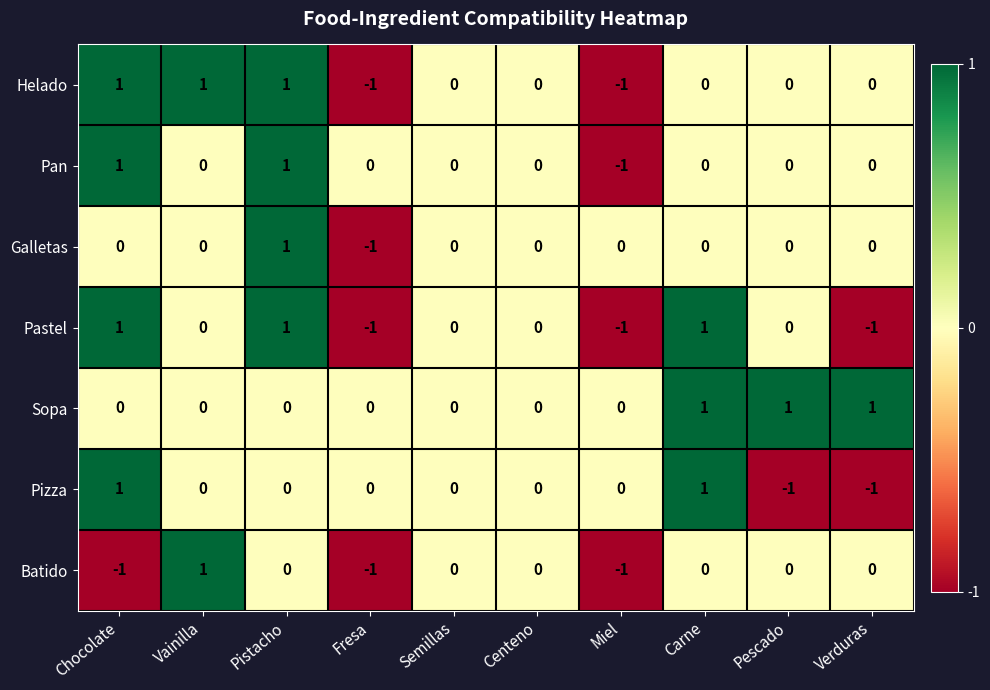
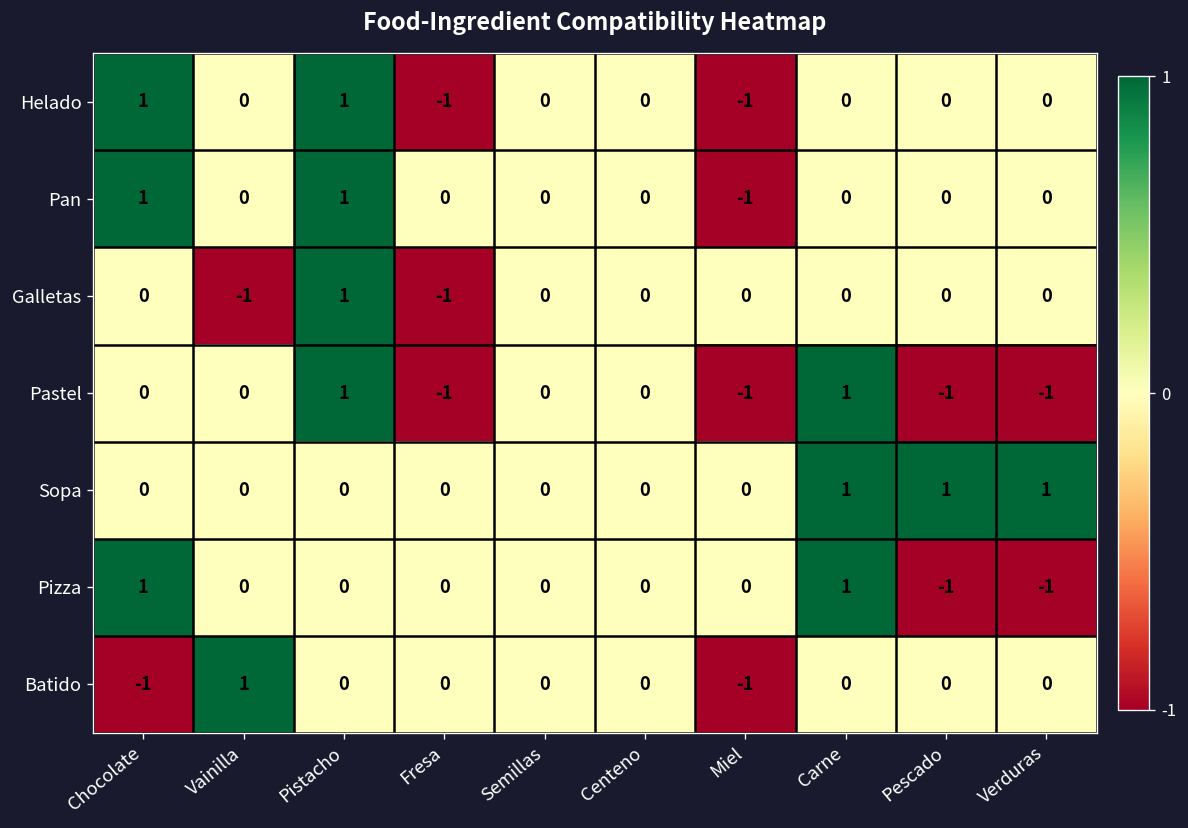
Helado, Vainilla: 1 -> 0
Galletas, Vainilla: 0 -> -1
Pastel, Chocolate: 1 -> 0
Pastel, Pescado: 0 -> -1
Batido, Fresa: -1 -> 0
